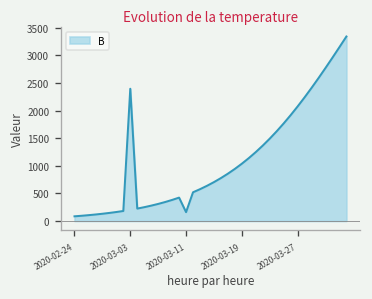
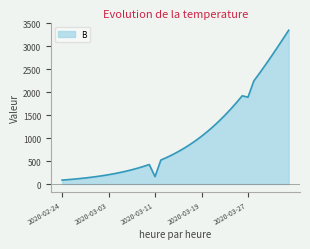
2020-03-03: 2400 -> 200
2020-03-27: 2100 -> 1900
